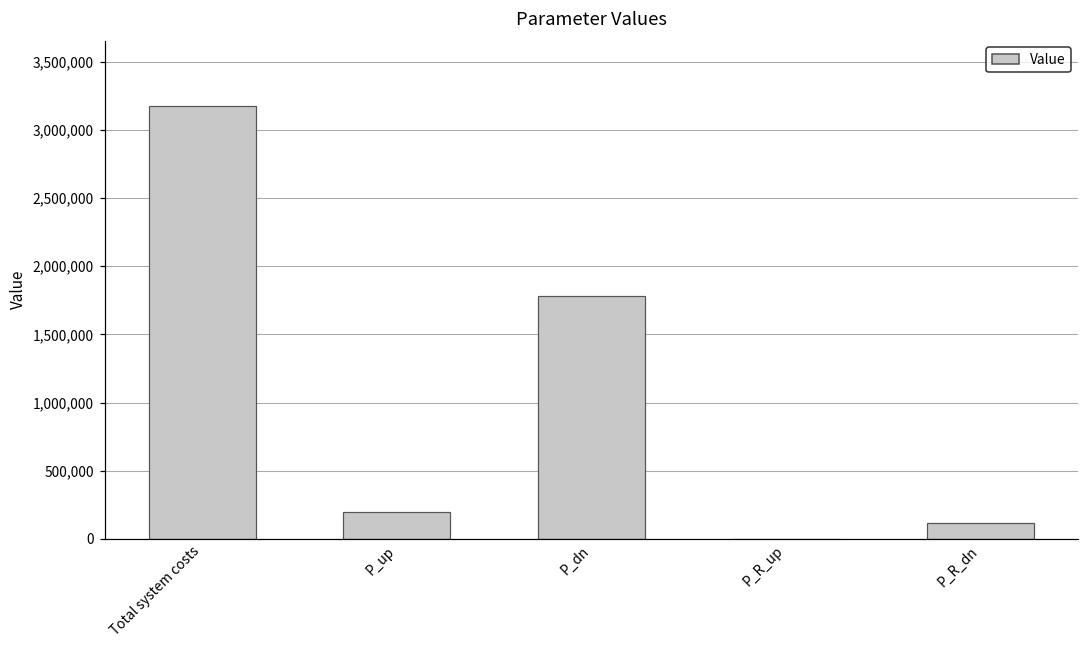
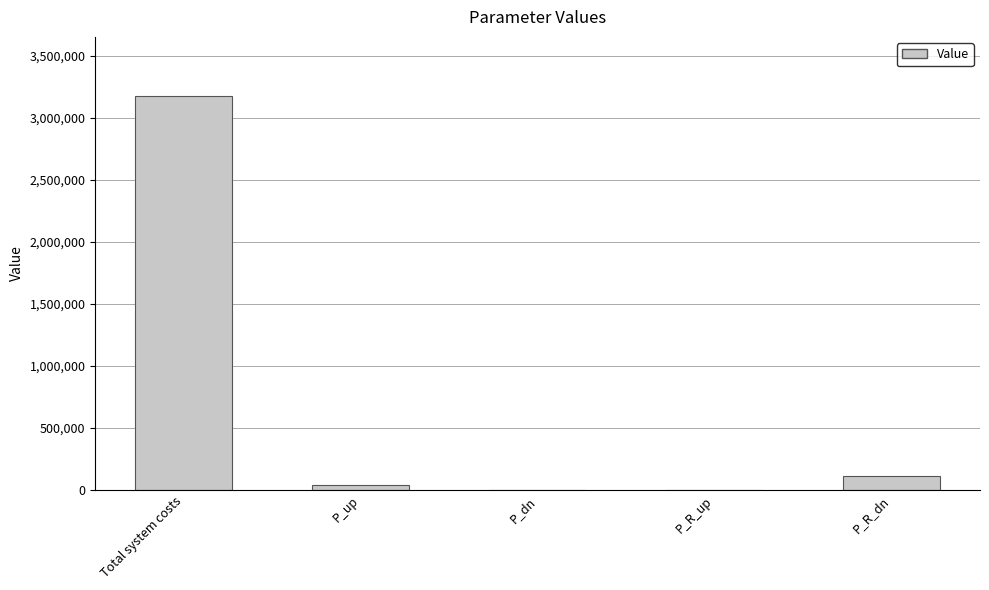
P_up: 200,000 -> 40,000
P_dn: 1,780,000 -> 0
